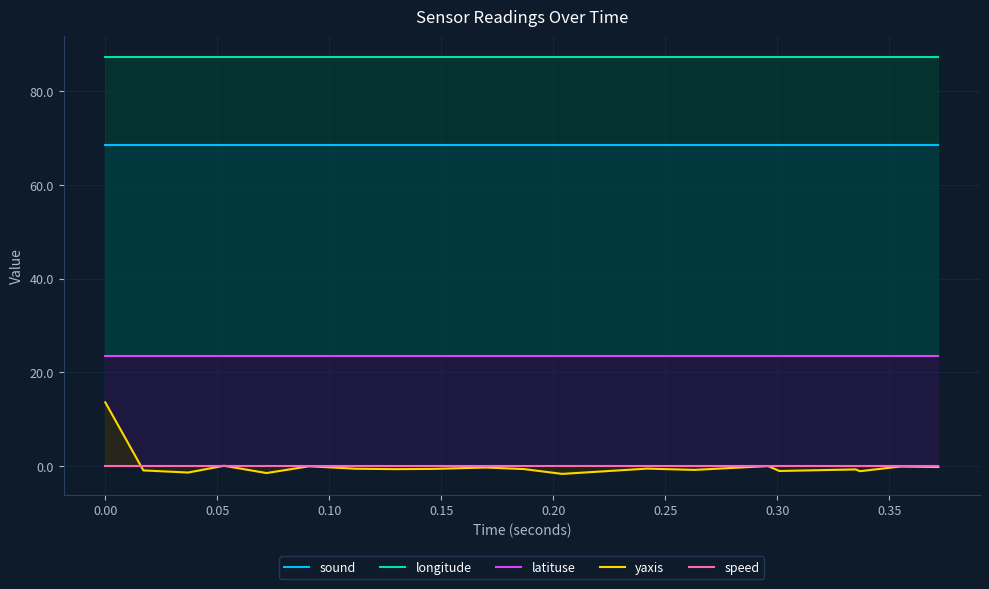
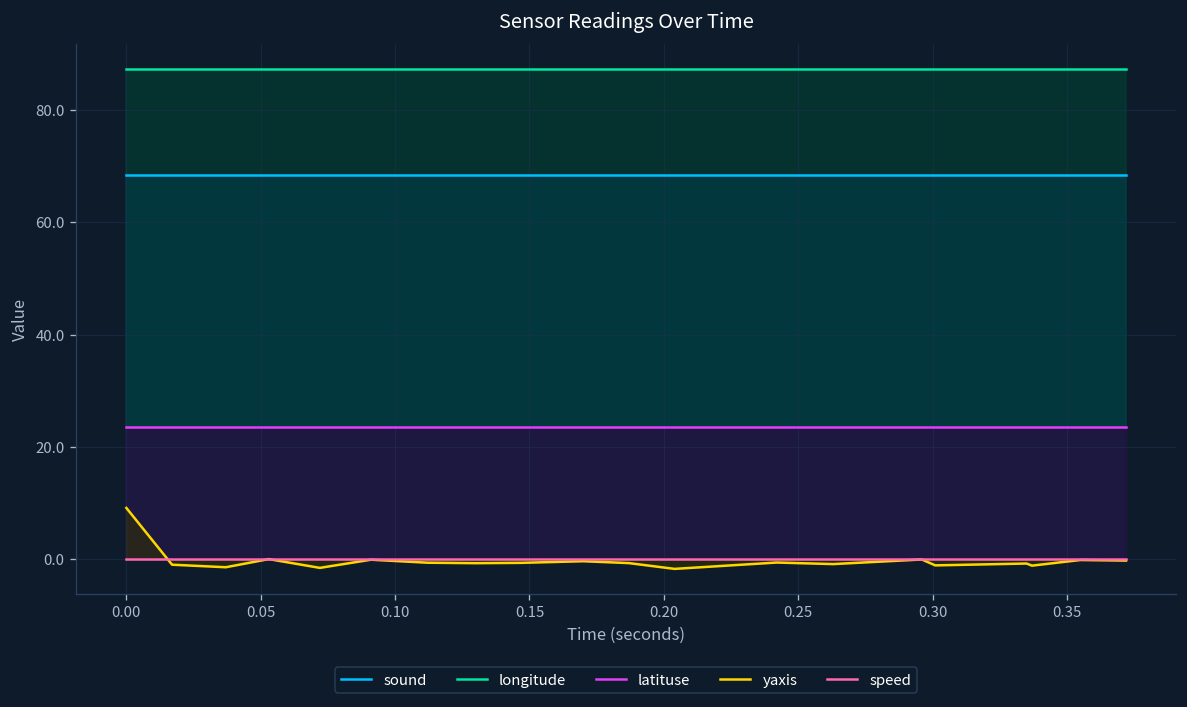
yaxis, 0.00: 14 -> 9
